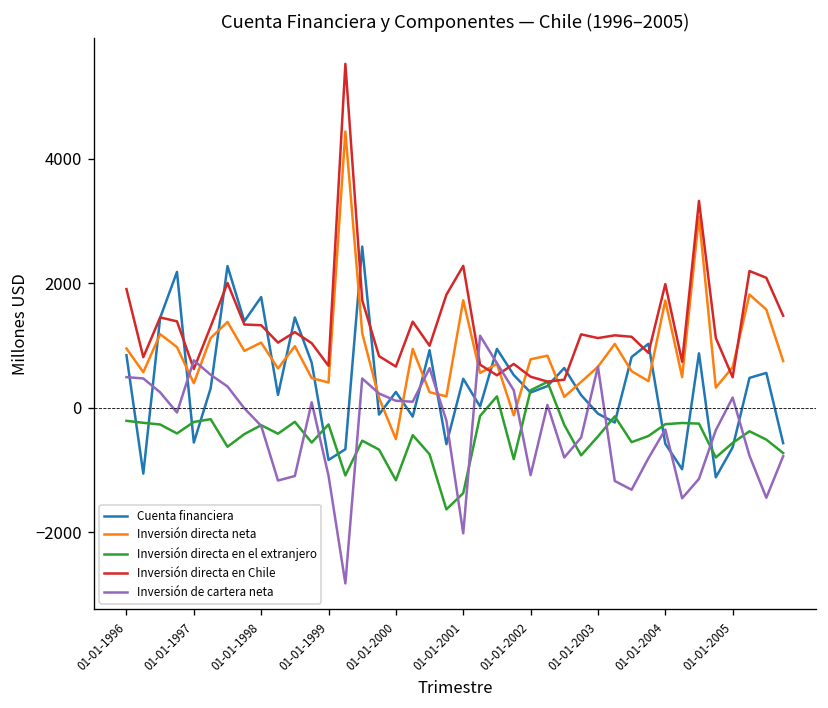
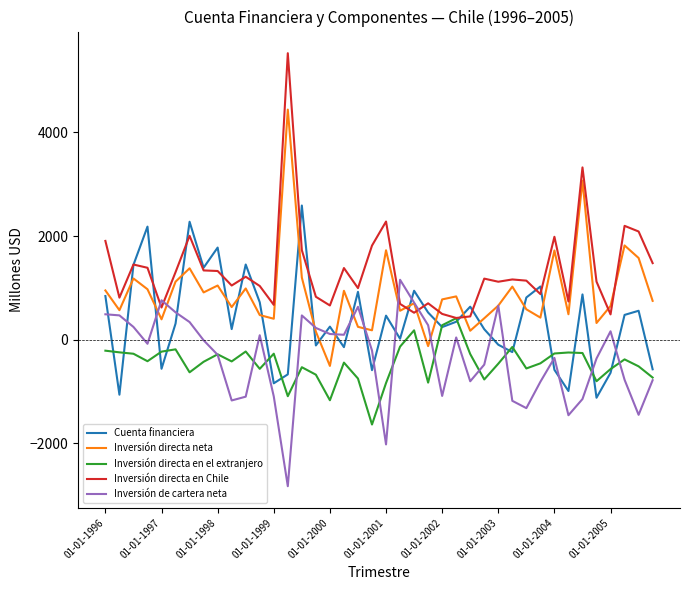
Inversión directa en el extranjero, 01-01-2001: -1400 -> -800
